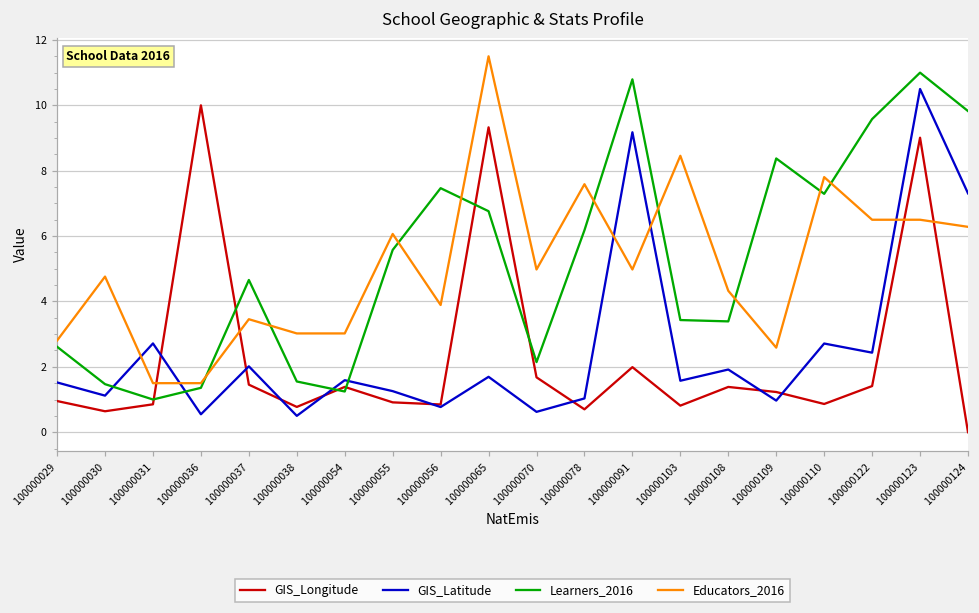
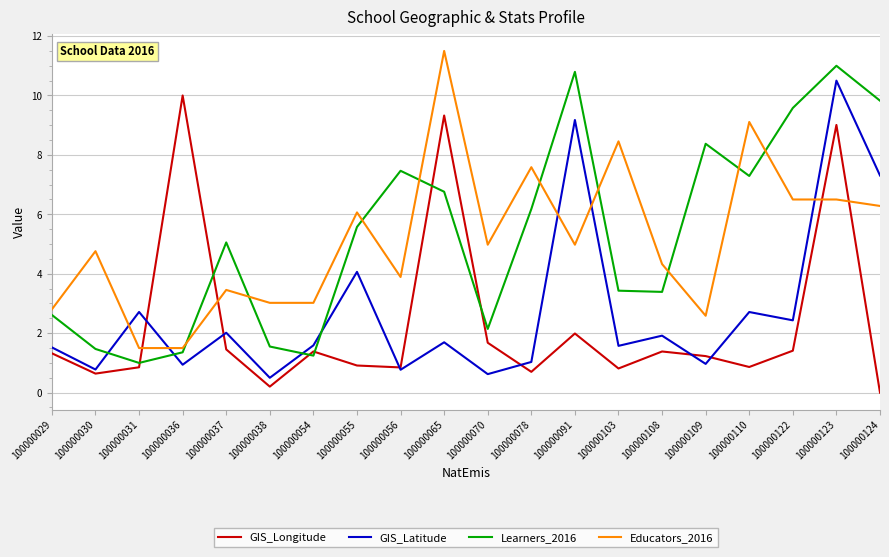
GIS_Longitude, 100000029: 1.0 -> 1.3
GIS_Latitude, 100000030: 1.1 -> 0.8
GIS_Latitude, 100000036: 0.5 -> 0.9
Learners_2016, 100000037: 4.7 -> 5.1
GIS_Longitude, 100000038: 0.8 -> 0.2
GIS_Latitude, 100000055: 1.3 -> 4.1
Educators_2016, 100000110: 7.8 -> 9.1
